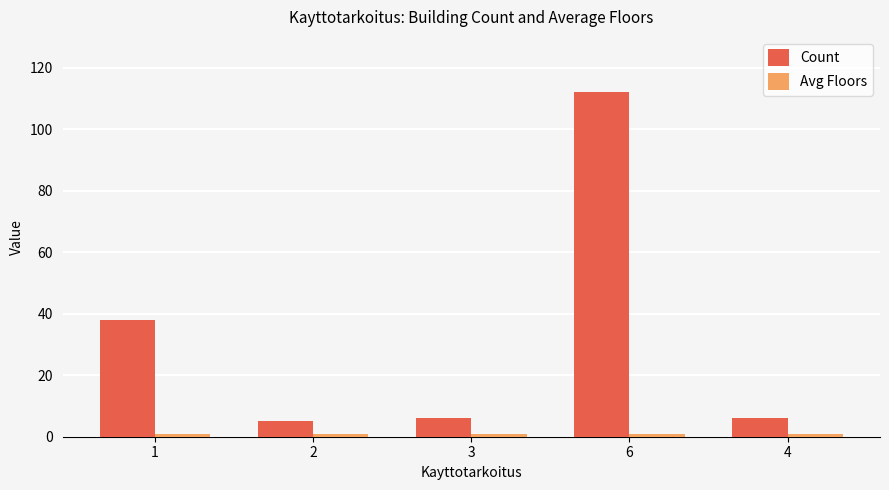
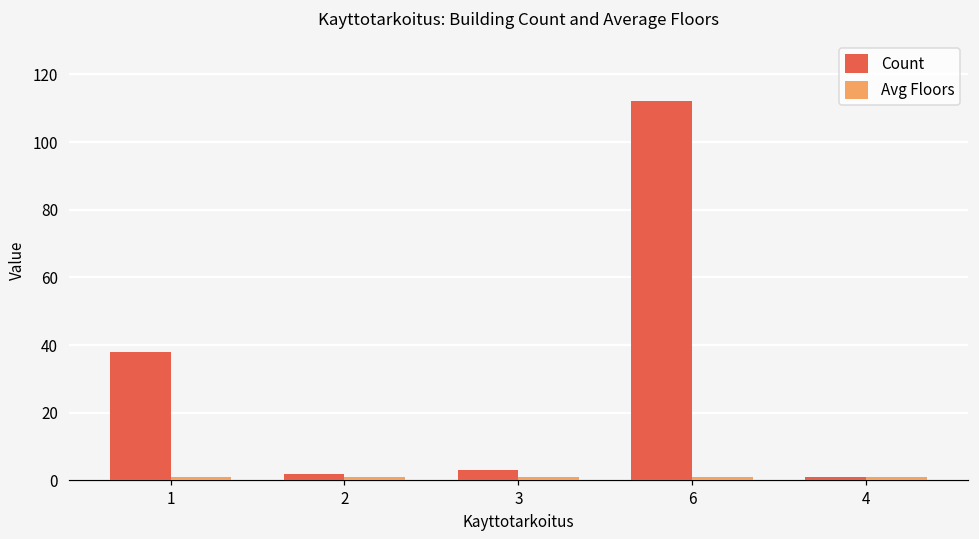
Count, 2: 5 -> 2
Count, 3: 6 -> 3
Count, 4: 6 -> 1
